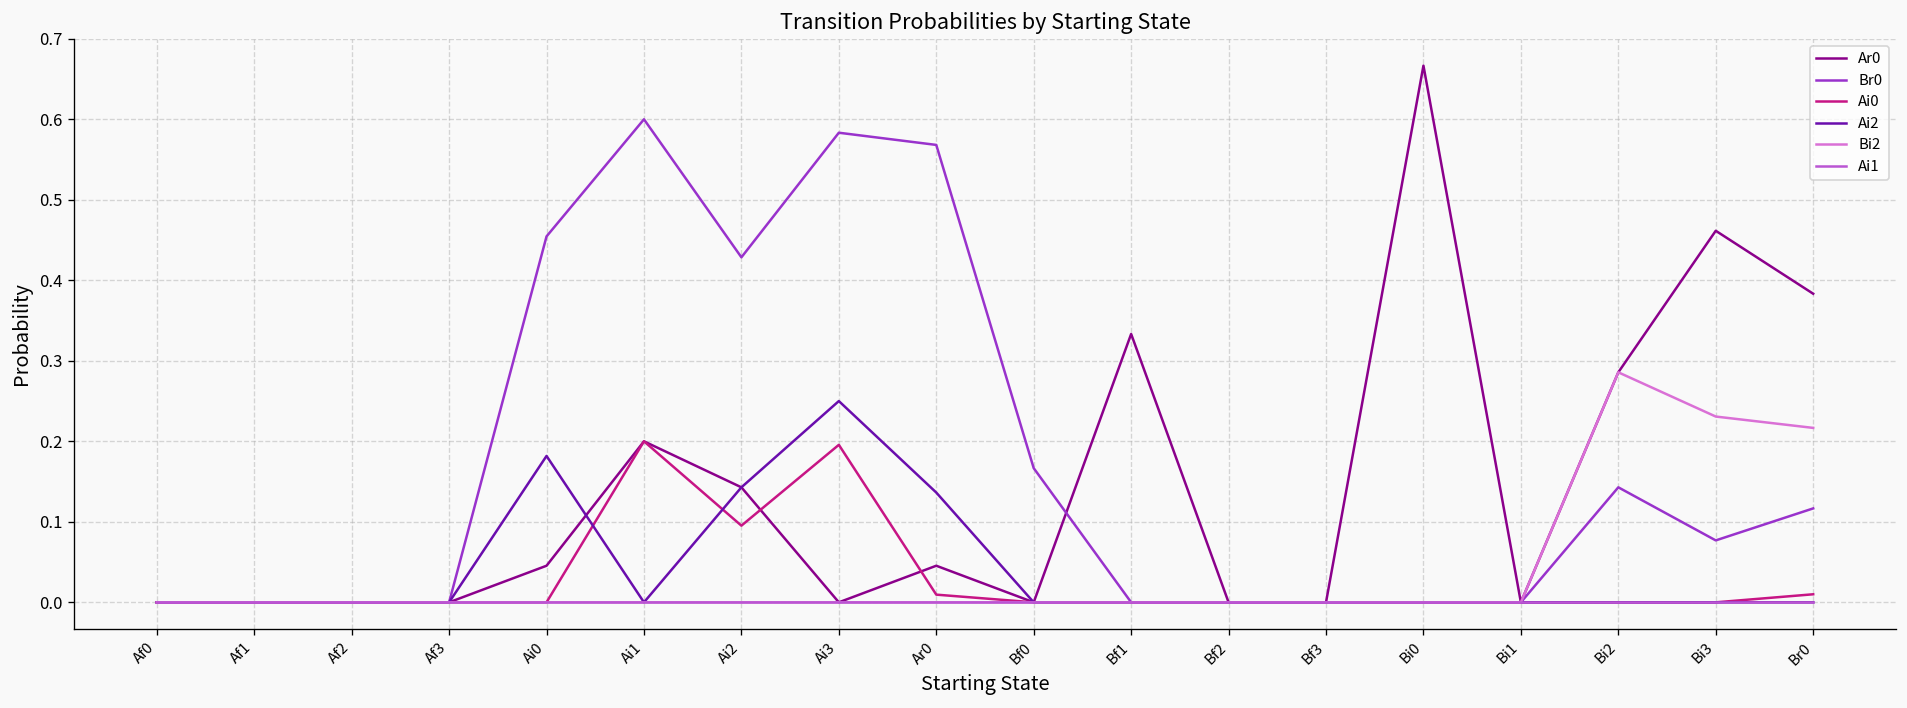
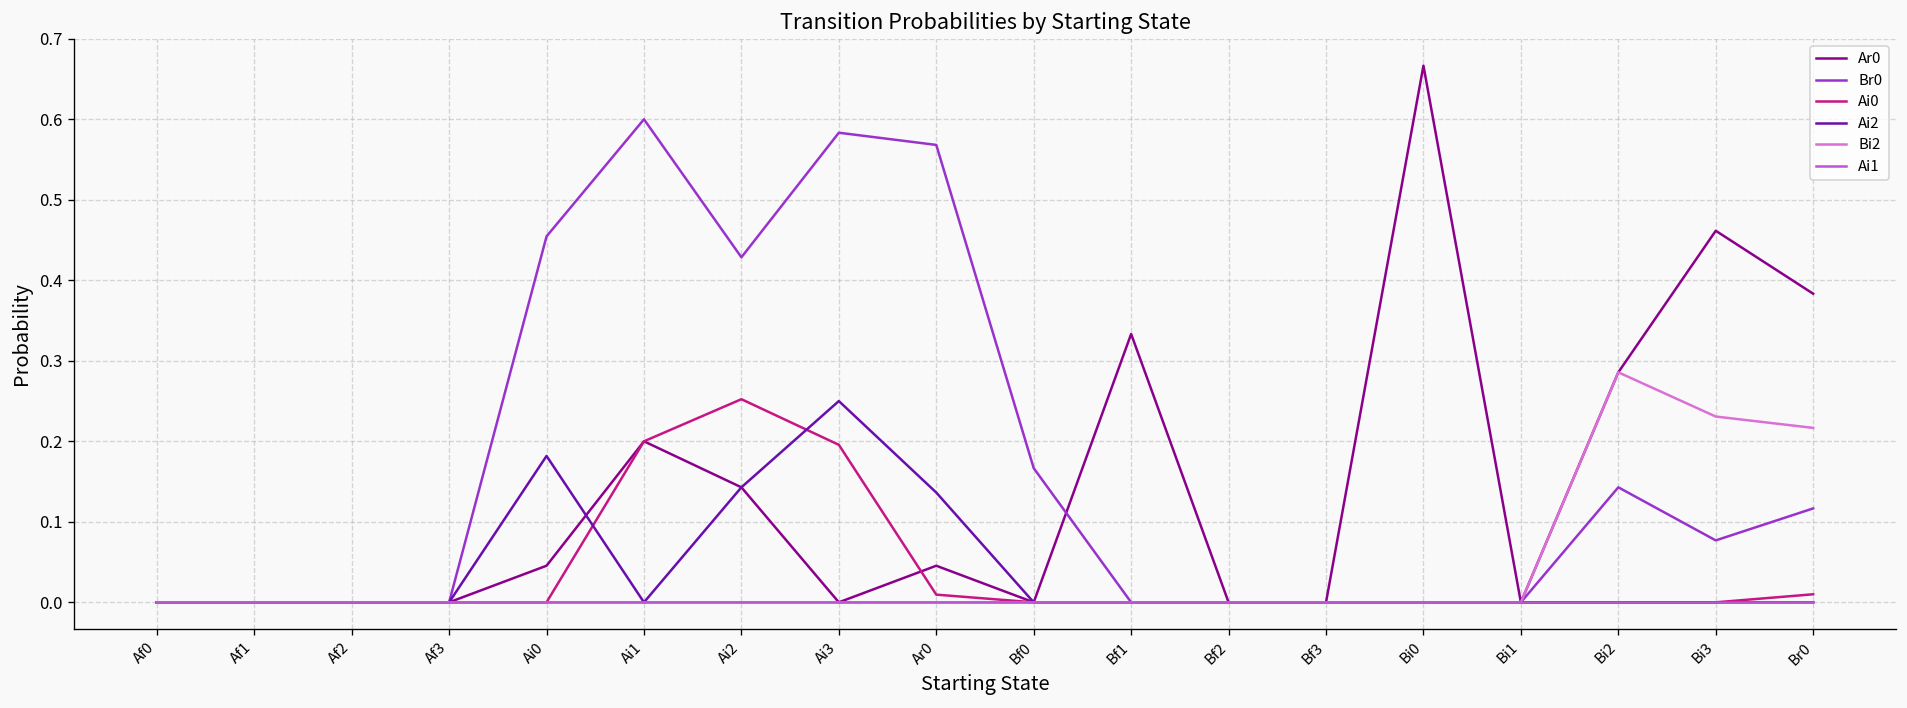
Ai0, Ai2: 0.10 -> 0.25
